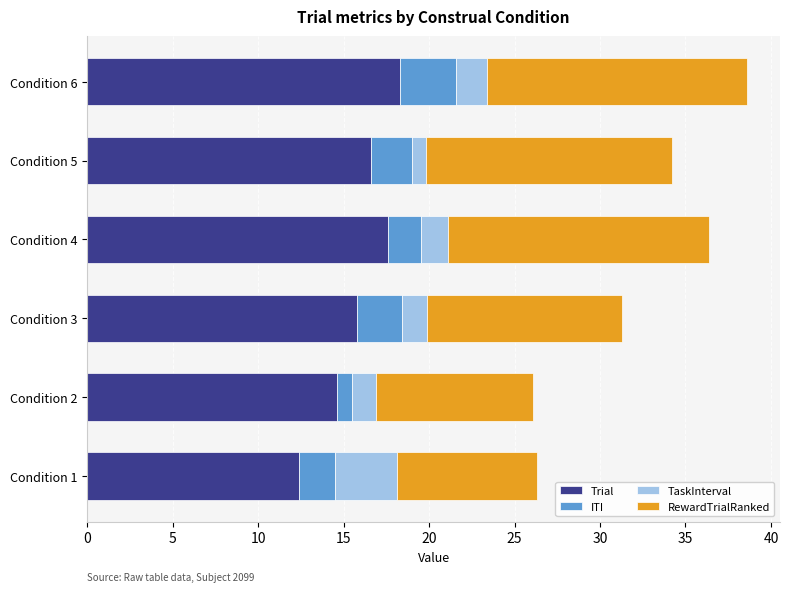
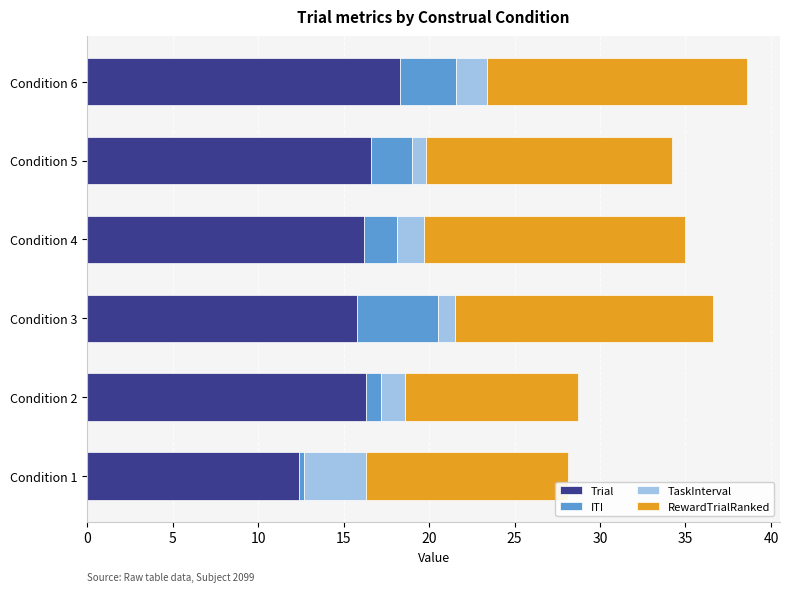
Trial, Condition 4: 17.6 -> 16.2
ITI, Condition 3: 2.6 -> 4.7
TaskInterval, Condition 3: 1.5 -> 1.0
RewardTrialRanked, Condition 3: 11.4 -> 15.1
Trial, Condition 2: 14.6 -> 16.3
RewardTrialRanked, Condition 2: 9.2 -> 10.1
ITI, Condition 1: 2.1 -> 0.3
RewardTrialRanked, Condition 1: 8.2 -> 11.8
